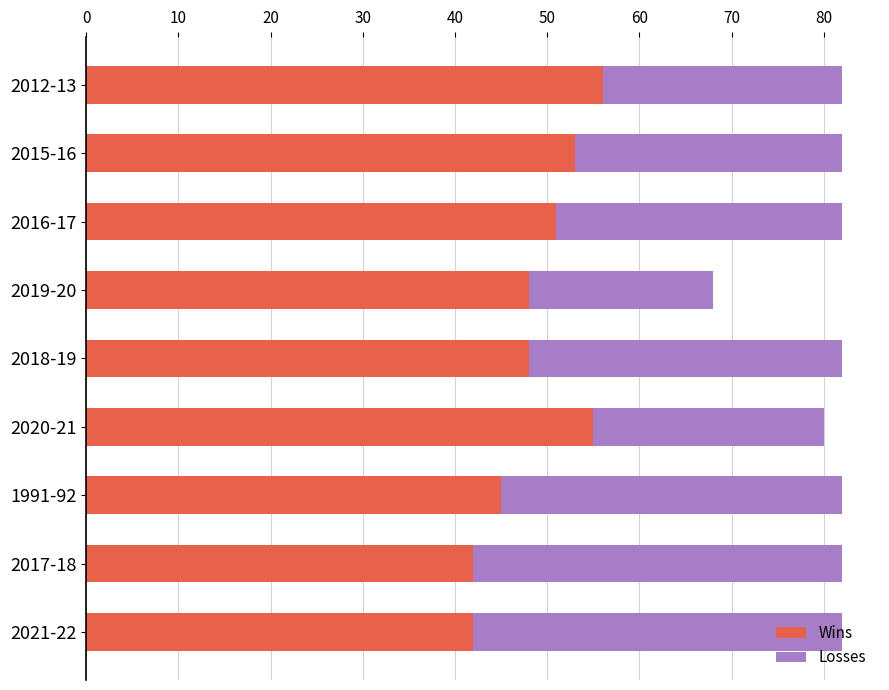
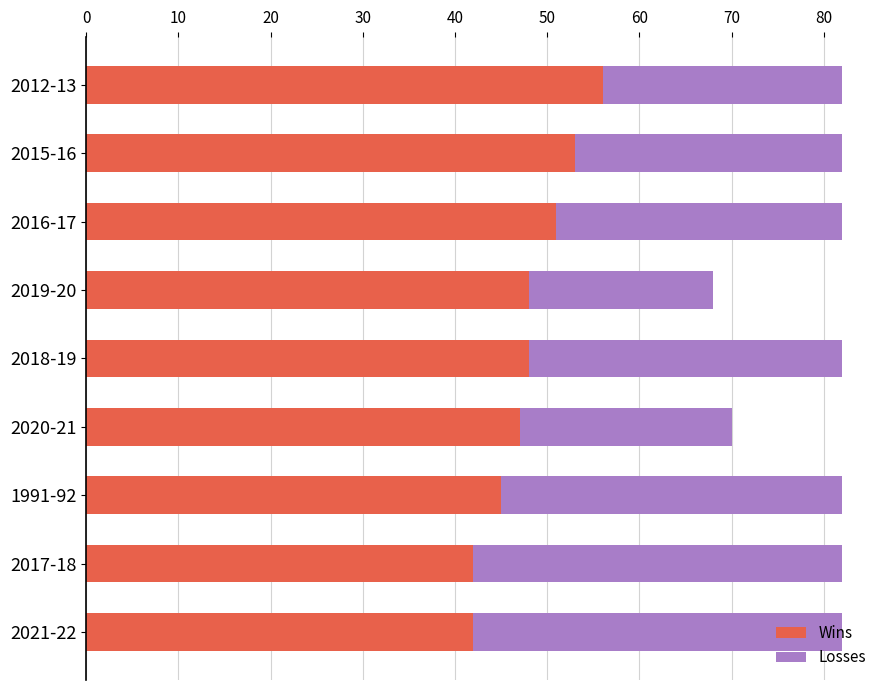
Wins, 2020-21: 55 -> 47
Losses, 2020-21: 25 -> 23
